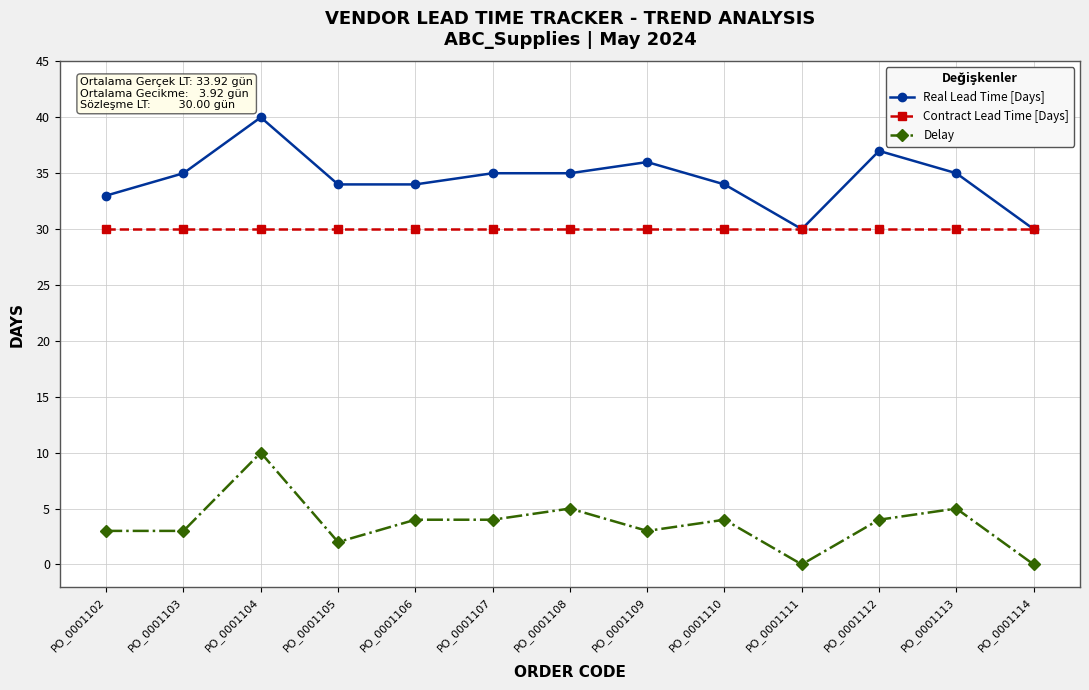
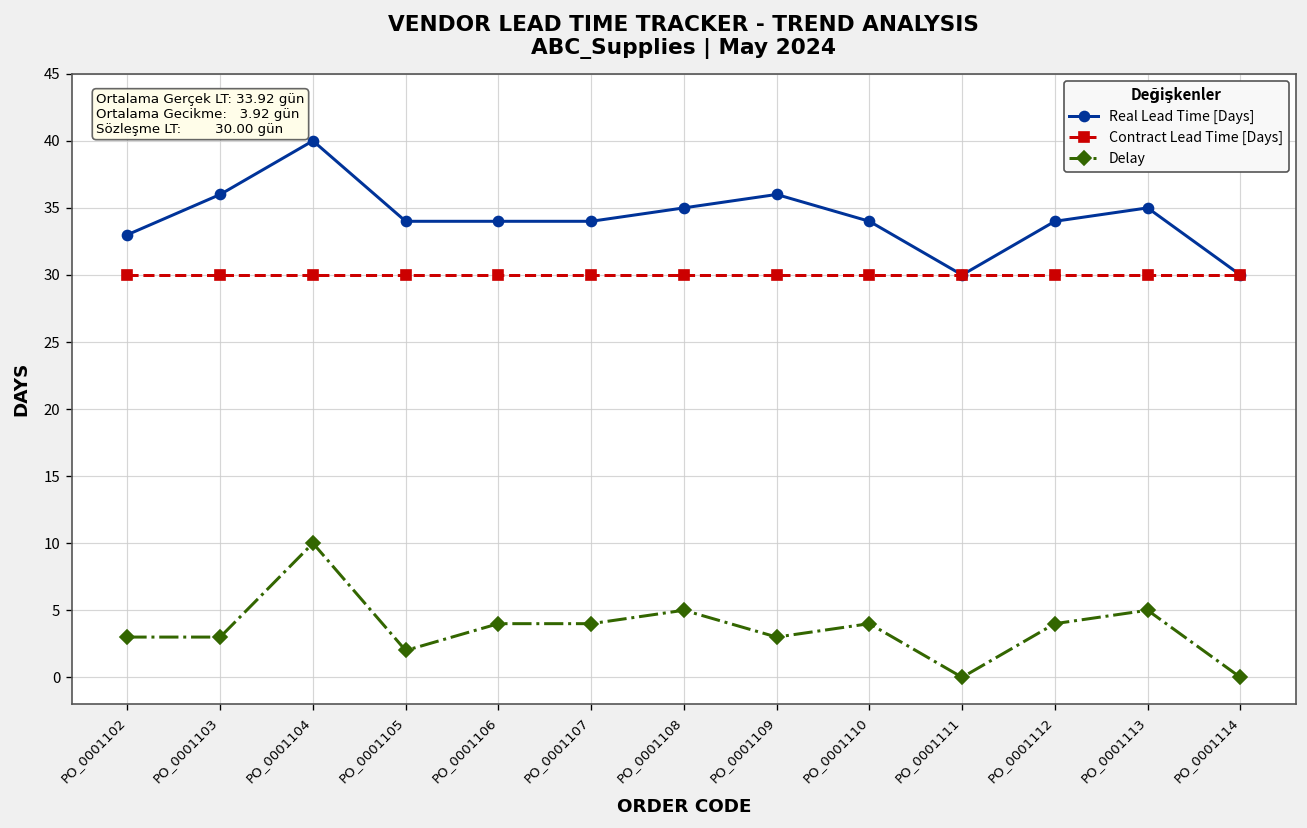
Real Lead Time [Days], PO_0001103: 35 -> 36
Real Lead Time [Days], PO_0001107: 35 -> 34
Real Lead Time [Days], PO_0001112: 37 -> 34
